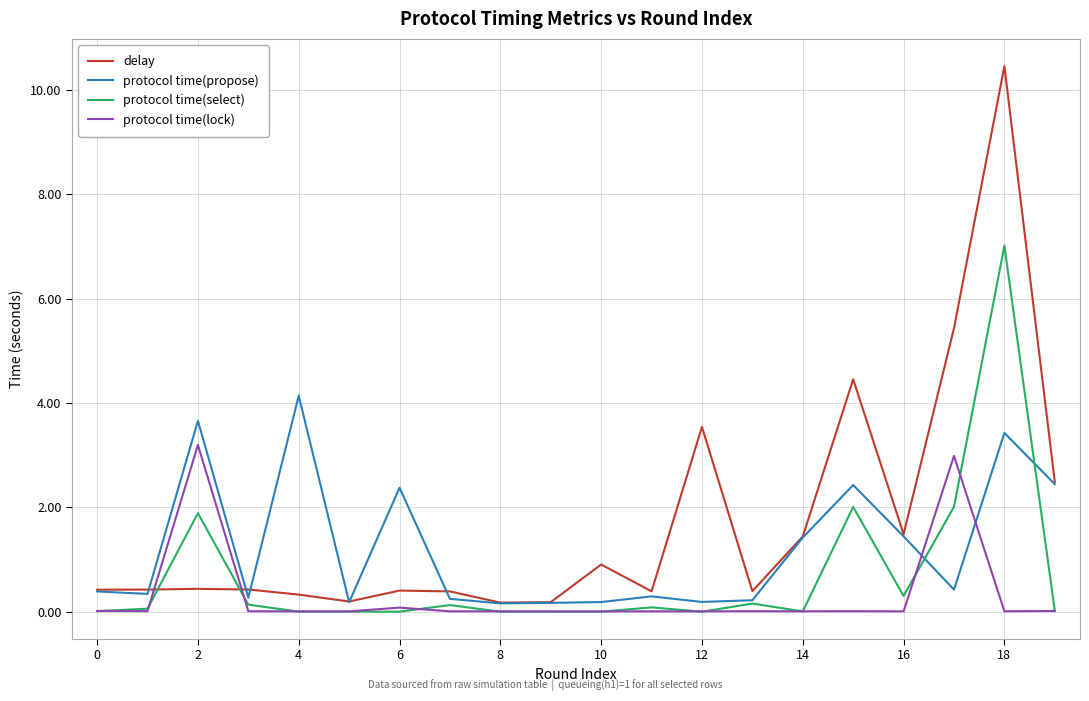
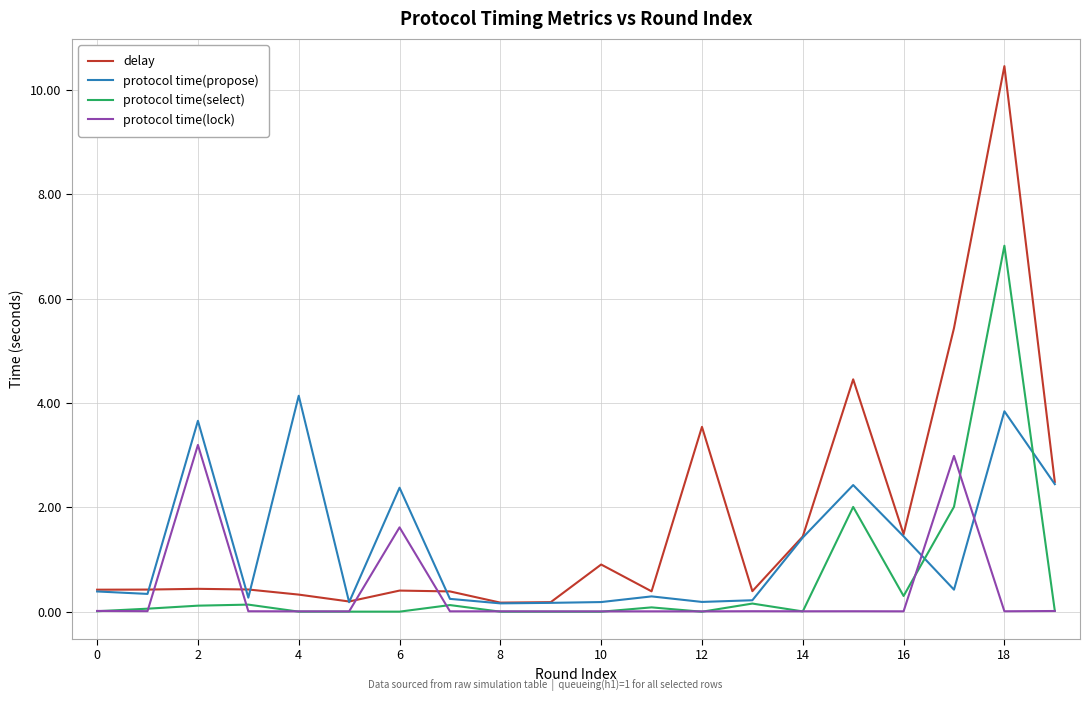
protocol time(select), 2: 1.9 -> 0.1
protocol time(lock), 6: 0.1 -> 1.6
protocol time(propose), 18: 3.4 -> 3.8
